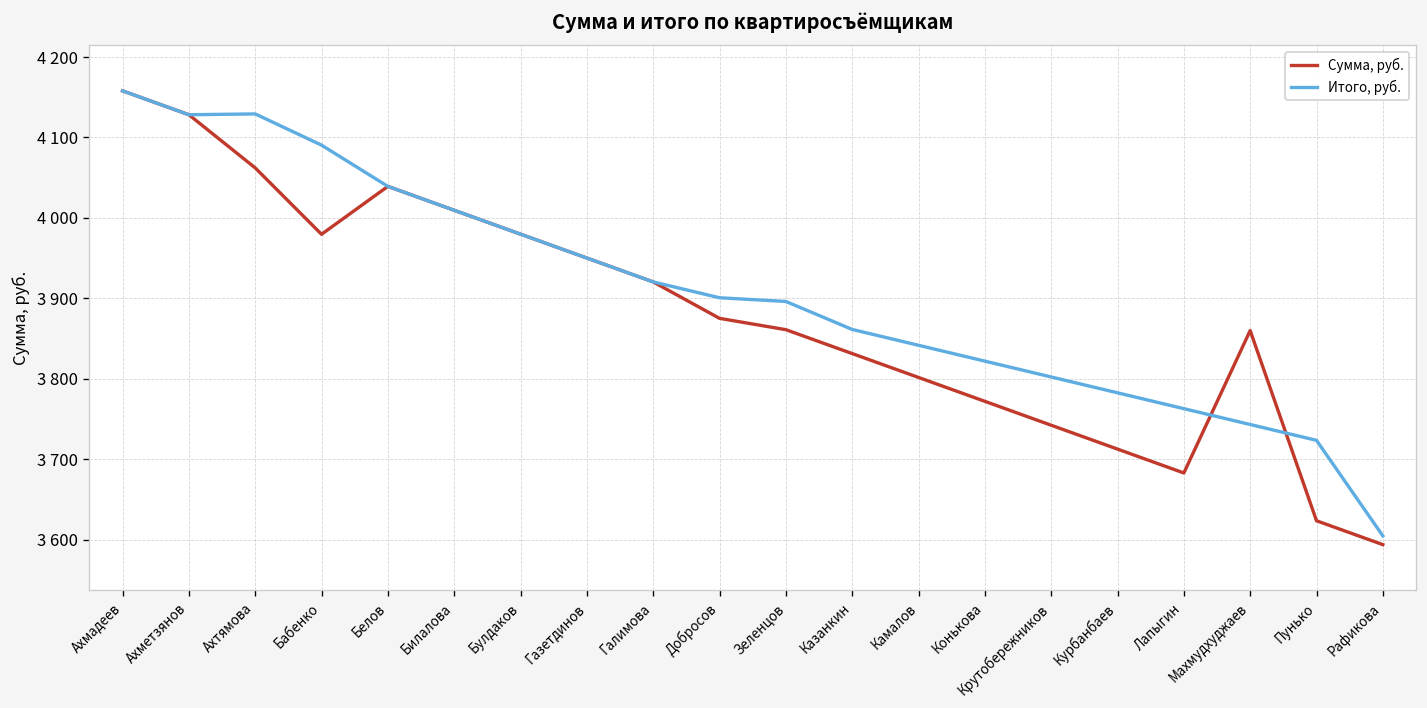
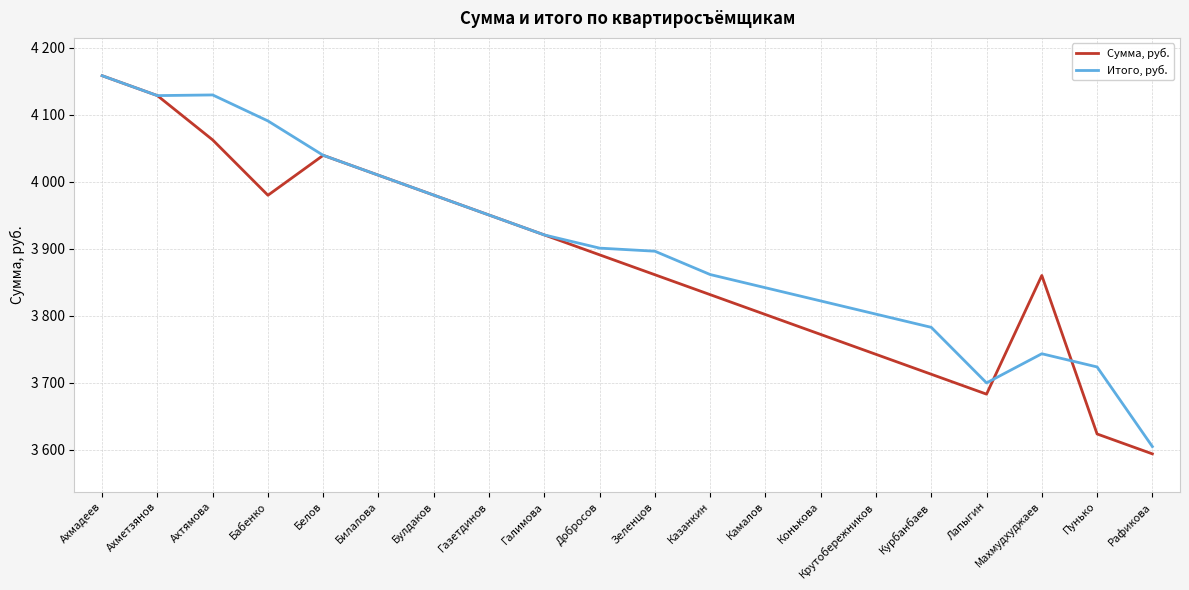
Сумма, руб., Добросов: 3880 -> 3890
Итого, руб., Лапыгин: 3760 -> 3700
